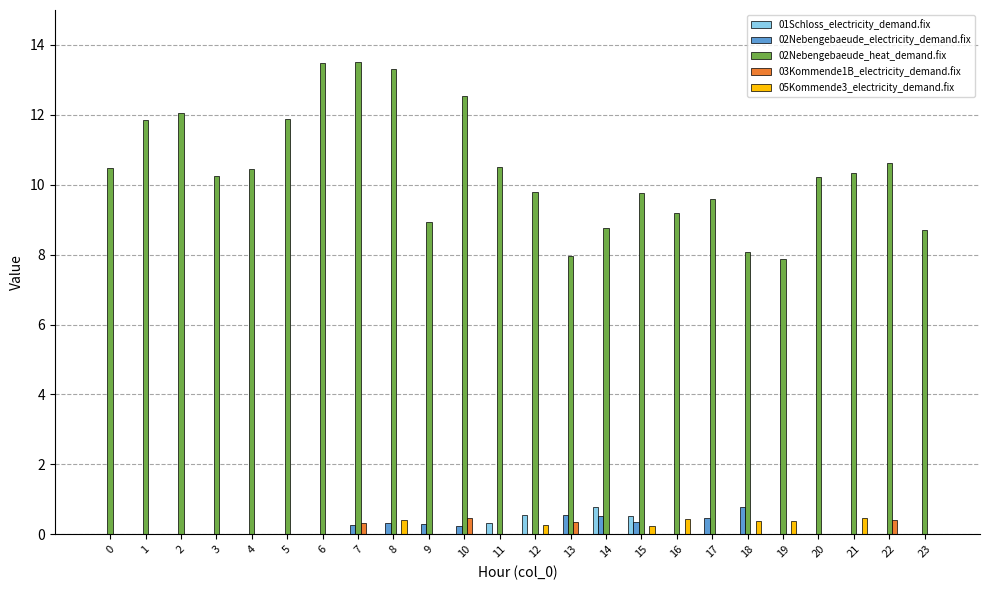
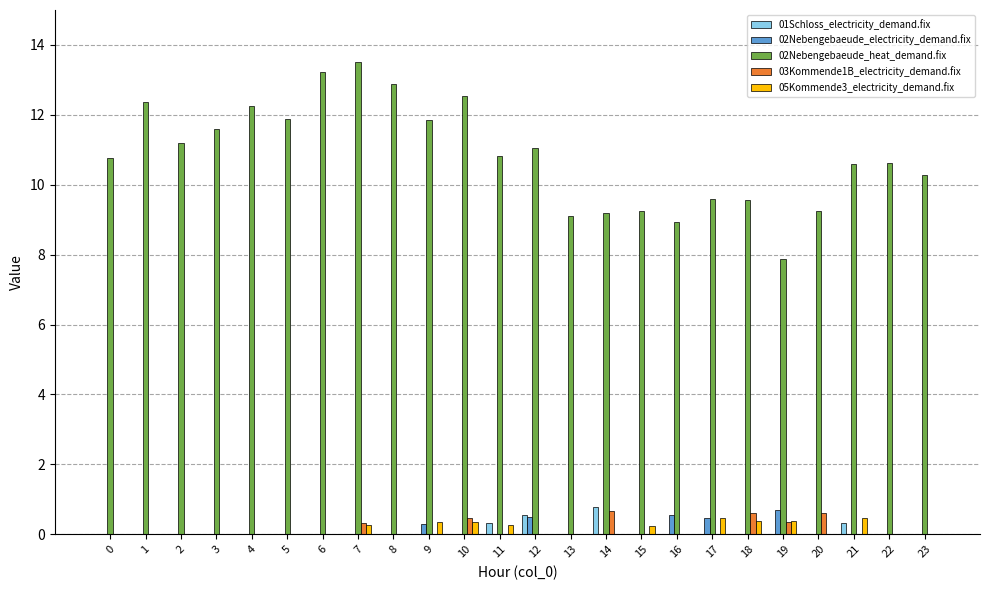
02Nebengebaeude_heat_demand.fix, 0: 10.5 -> 10.8
02Nebengebaeude_heat_demand.fix, 1: 11.9 -> 12.4
02Nebengebaeude_heat_demand.fix, 2: 12.0 -> 11.2
02Nebengebaeude_heat_demand.fix, 3: 10.3 -> 11.6
02Nebengebaeude_heat_demand.fix, 4: 10.4 -> 12.3
02Nebengebaeude_heat_demand.fix, 6: 13.5 -> 13.2
02Nebengebaeude_electricity_demand.fix, 7: 0.3 -> 0.0
05Kommende3_electricity_demand.fix, 7: 0.0 -> 0.3
02Nebengebaeude_electricity_demand.fix, 8: 0.3 -> 0.0
02Nebengebaeude_heat_demand.fix, 8: 13.3 -> 12.9
05Kommende3_electricity_demand.fix, 8: 0.4 -> 0.0
02Nebengebaeude_heat_demand.fix, 9: 8.9 -> 11.8
05Kommende3_electricity_demand.fix, 9: 0.0 -> 0.3
02Nebengebaeude_electricity_demand.fix, 10: 0.2 -> 0.0
05Kommende3_electricity_demand.fix, 10: 0.0 -> 0.3
02Nebengebaeude_heat_demand.fix, 11: 10.5 -> 10.8
05Kommende3_electricity_demand.fix, 11: 0.0 -> 0.3
02Nebengebaeude_electricity_demand.fix, 12: 0.0 -> 0.5
02Nebengebaeude_heat_demand.fix, 12: 9.8 -> 11.0
05Kommende3_electricity_demand.fix, 12: 0.3 -> 0.0
02Nebengebaeude_electricity_demand.fix, 13: 0.6 -> 0.0
02Nebengebaeude_heat_demand.fix, 13: 8.0 -> 9.1
03Kommende1B_electricity_demand.fix, 13: 0.4 -> 0.0
02Nebengebaeude_electricity_demand.fix, 14: 0.5 -> 0.0
02Nebengebaeude_heat_demand.fix, 14: 8.8 -> 9.2
03Kommende1B_electricity_demand.fix, 14: 0.0 -> 0.7
01Schloss_electricity_demand.fix, 15: 0.5 -> 0.0
02Nebengebaeude_electricity_demand.fix, 15: 0.3 -> 0.0
02Nebengebaeude_heat_demand.fix, 15: 9.8 -> 9.2
02Nebengebaeude_electricity_demand.fix, 16: 0.0 -> 0.6
02Nebengebaeude_heat_demand.fix, 16: 9.2 -> 8.9
05Kommende3_electricity_demand.fix, 16: 0.4 -> 0.0
05Kommende3_electricity_demand.fix, 17: 0.0 -> 0.5
02Nebengebaeude_electricity_demand.fix, 18: 0.8 -> 0.0
02Nebengebaeude_heat_demand.fix, 18: 8.1 -> 9.6
03Kommende1B_electricity_demand.fix, 18: 0.0 -> 0.6
02Nebengebaeude_electricity_demand.fix, 19: 0.0 -> 0.7
03Kommende1B_electricity_demand.fix, 19: 0.0 -> 0.3
02Nebengebaeude_heat_demand.fix, 20: 10.2 -> 9.3
03Kommende1B_electricity_demand.fix, 20: 0.0 -> 0.6
01Schloss_electricity_demand.fix, 21: 0.0 -> 0.3
02Nebengebaeude_heat_demand.fix, 21: 10.3 -> 10.6
03Kommende1B_electricity_demand.fix, 22: 0.4 -> 0.0
02Nebengebaeude_heat_demand.fix, 23: 8.7 -> 10.3
